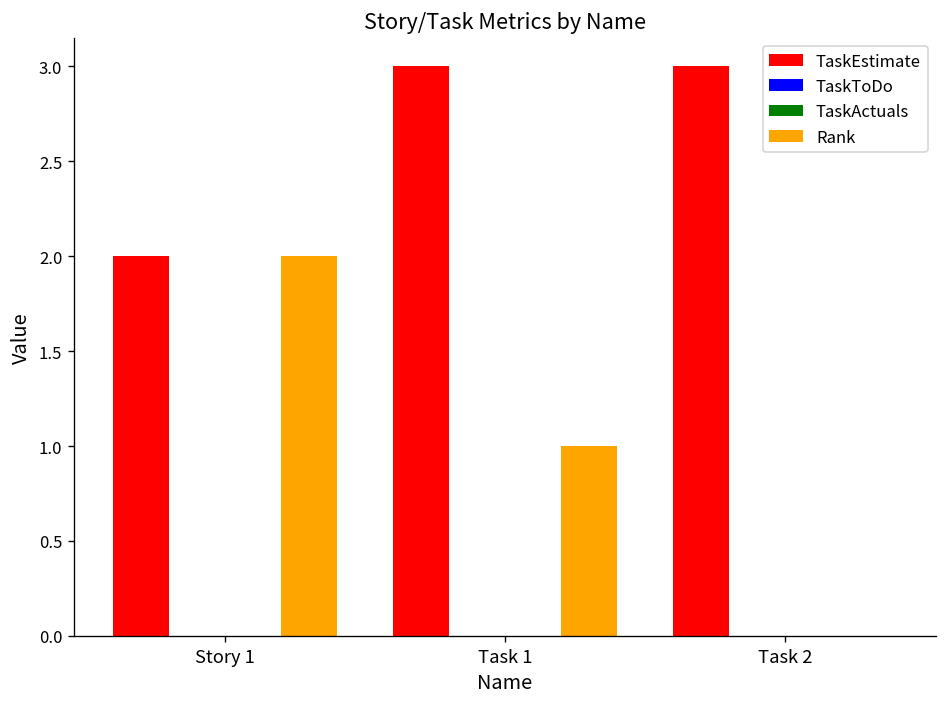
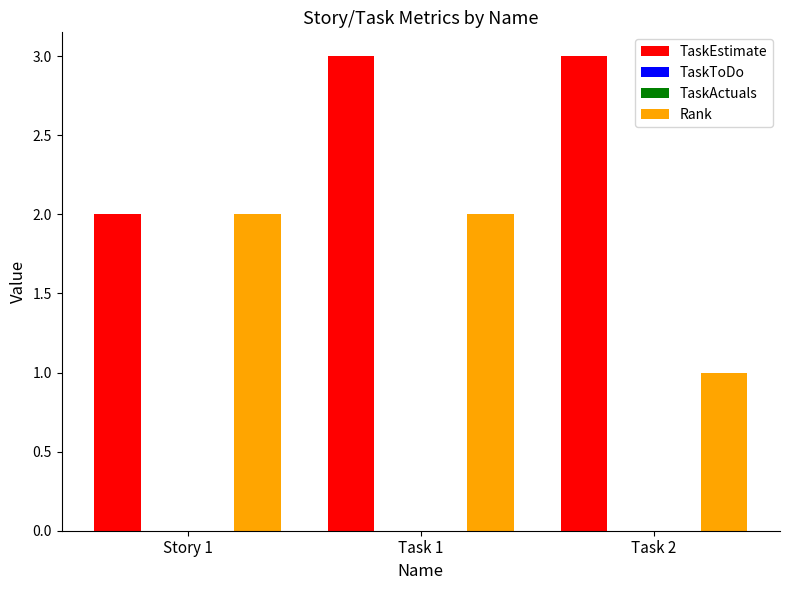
Rank, Task 1: 1 -> 2
Rank, Task 2: 0 -> 1
